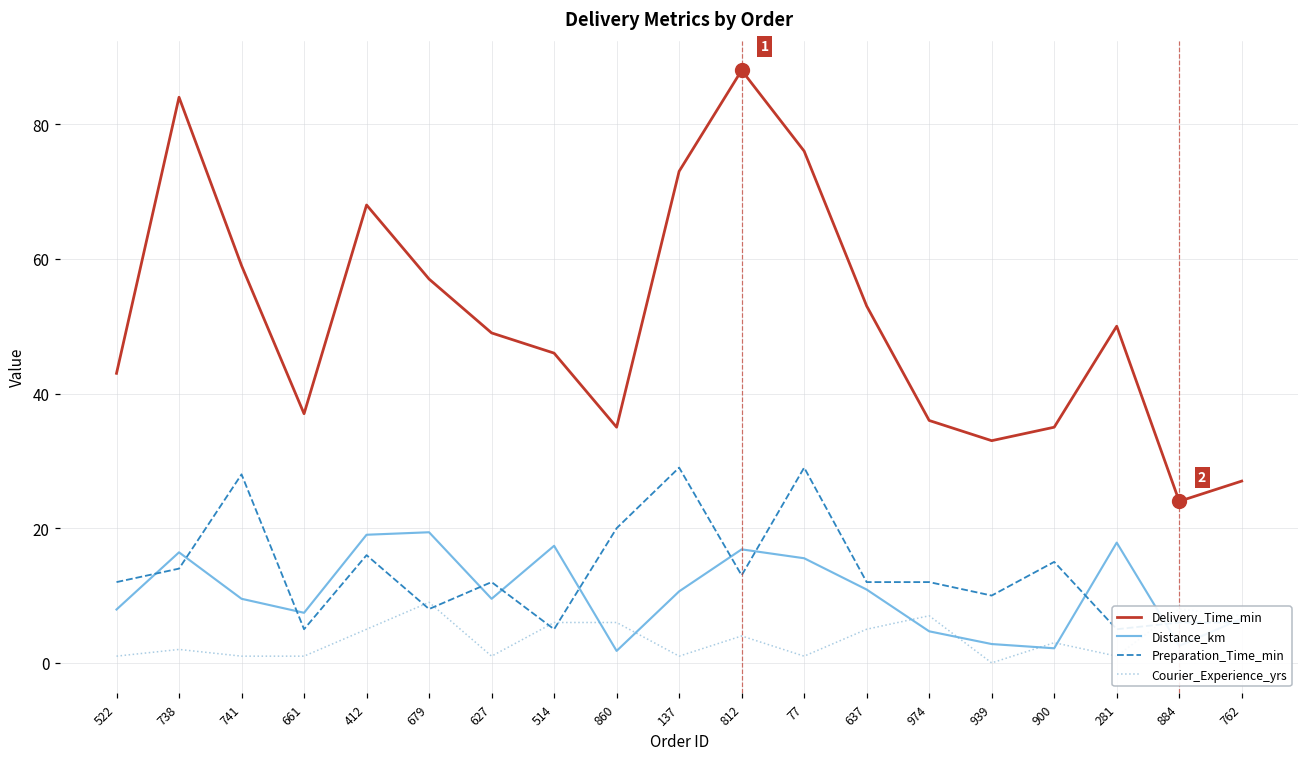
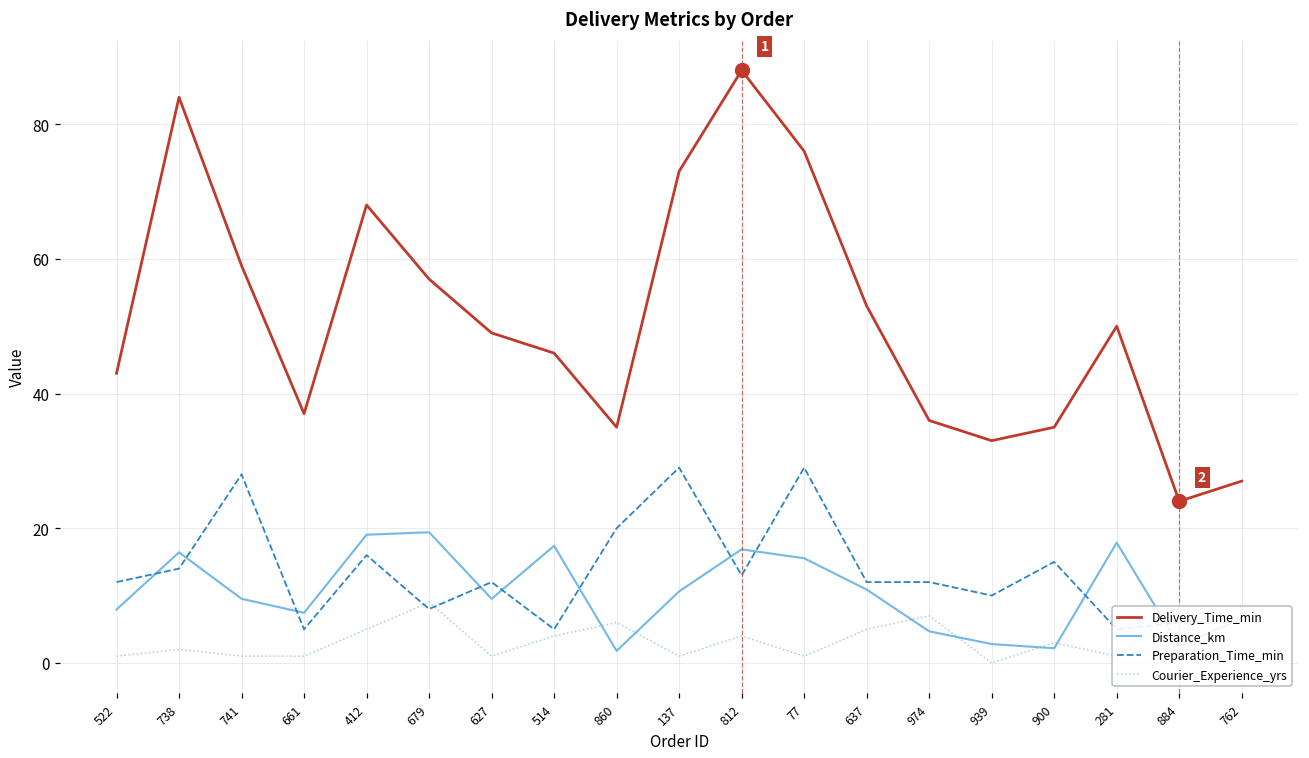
Courier_Experience_yrs, 514: 6 -> 4
